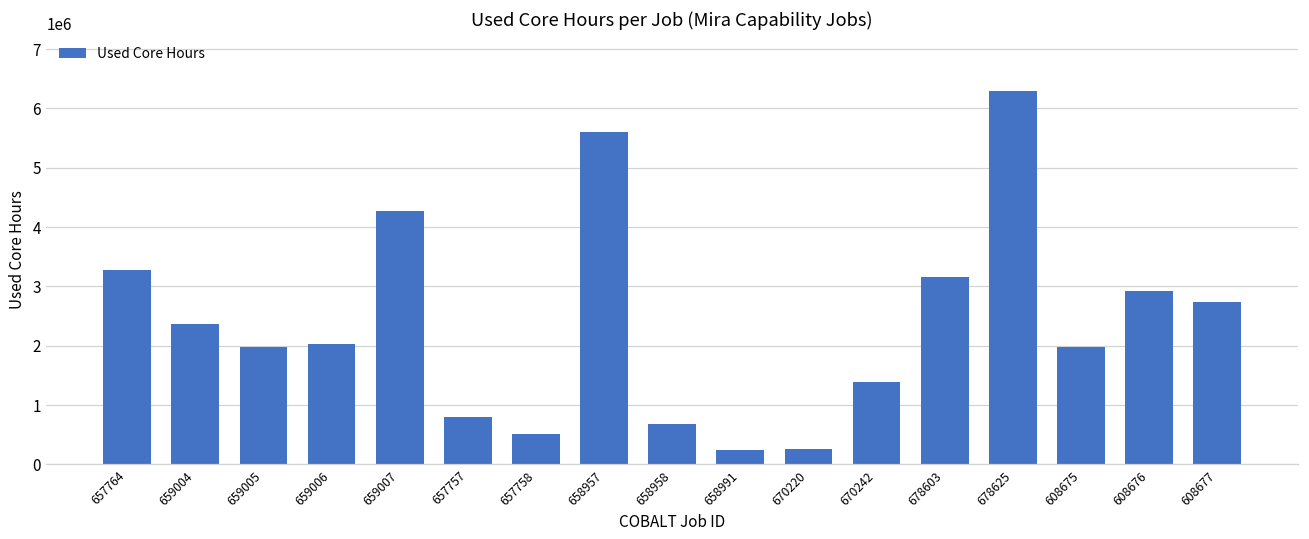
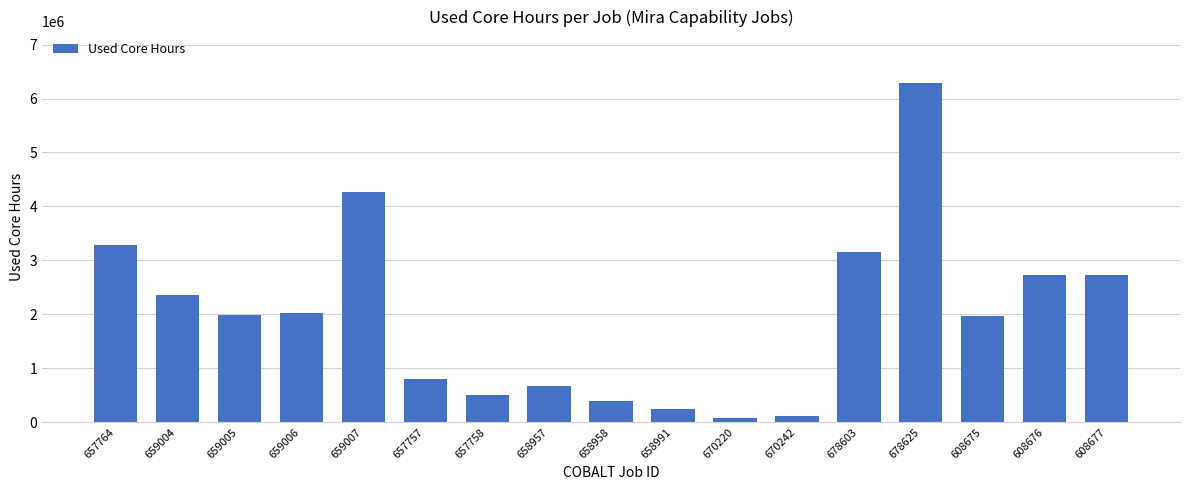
658957: 5600000 -> 700000
658958: 700000 -> 400000
670220: 300000 -> 100000
670242: 1400000 -> 100000
608676: 2900000 -> 2700000
